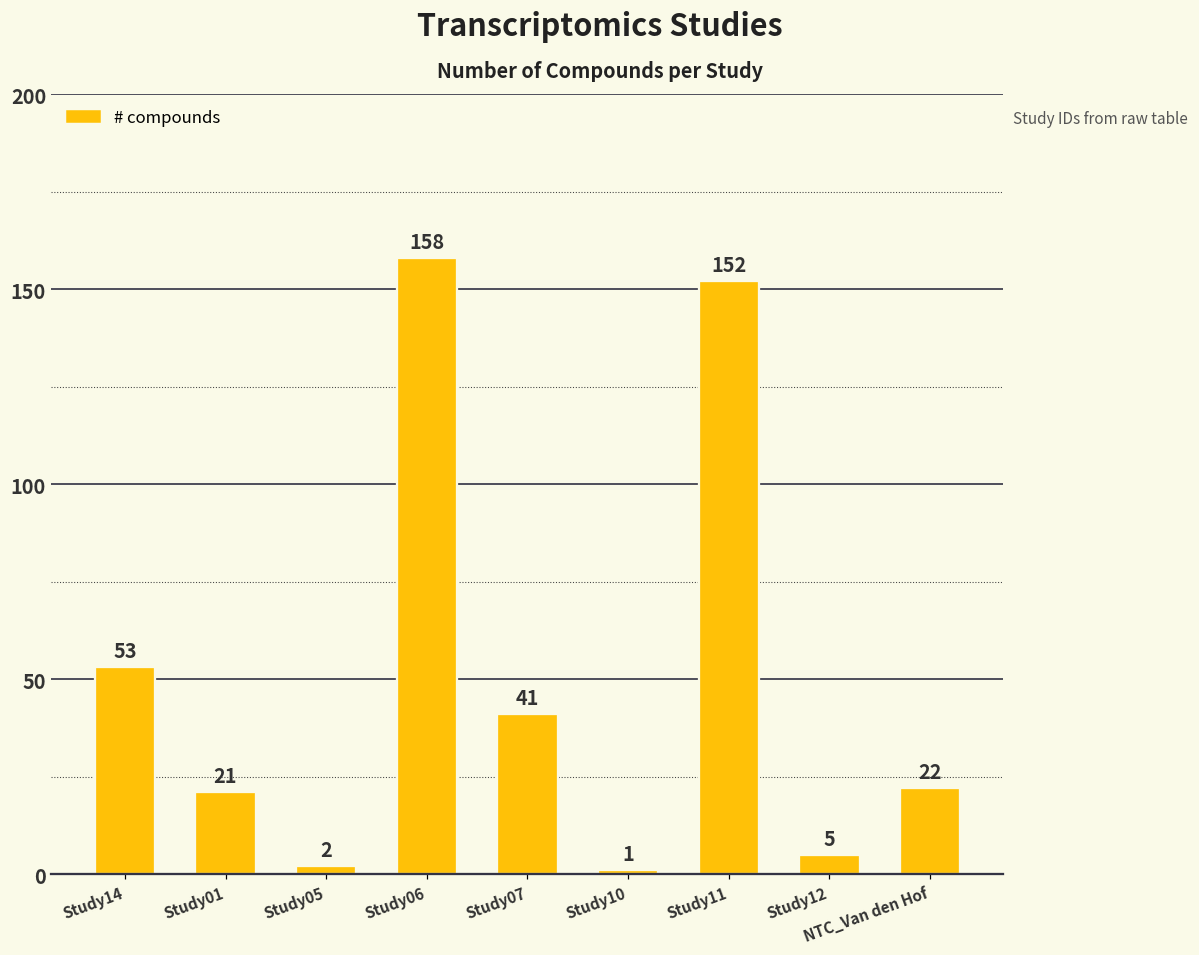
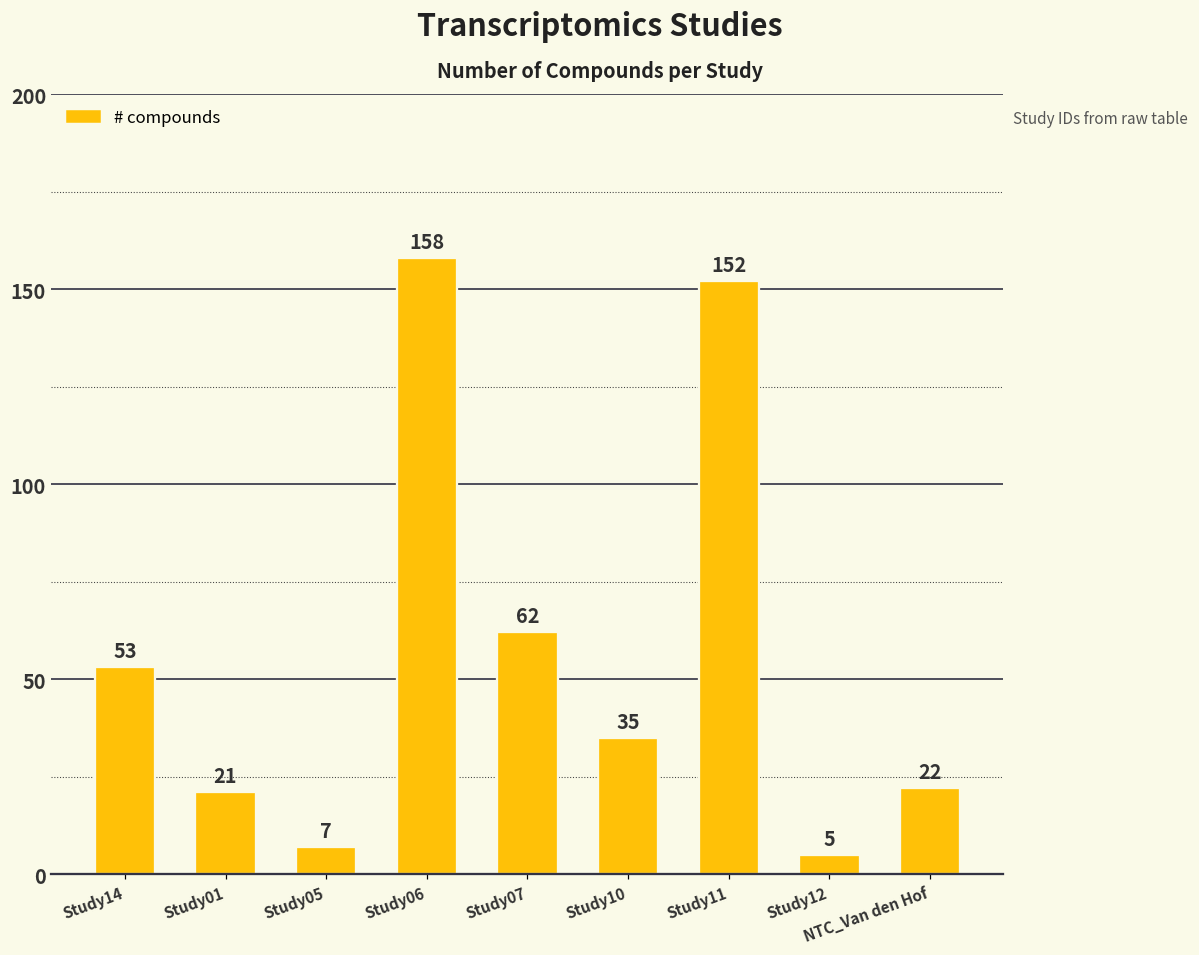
Study05: 2 -> 7
Study07: 41 -> 62
Study10: 1 -> 35
